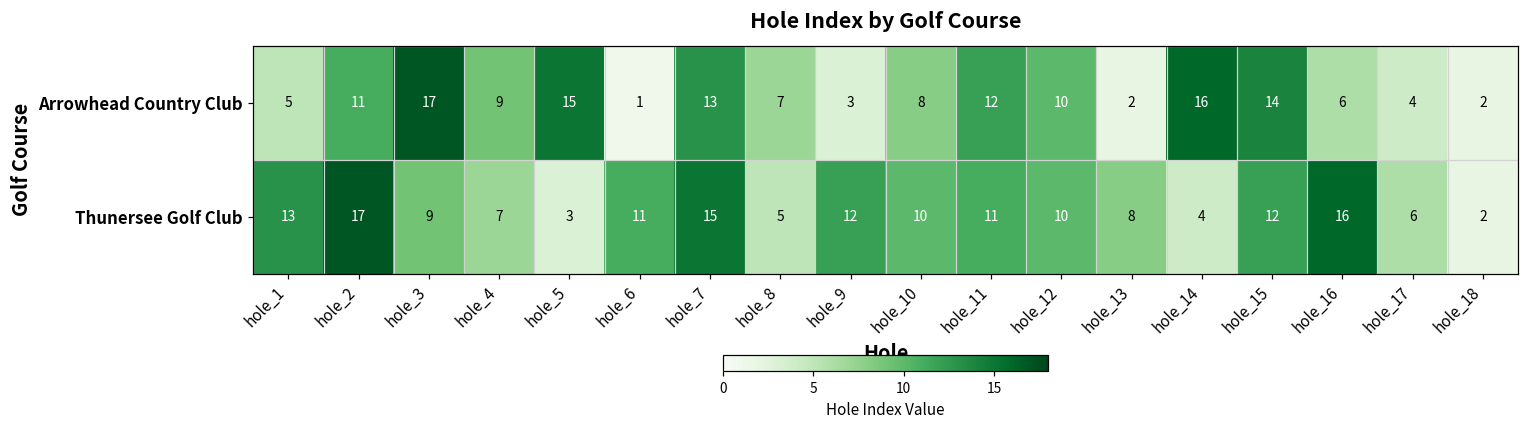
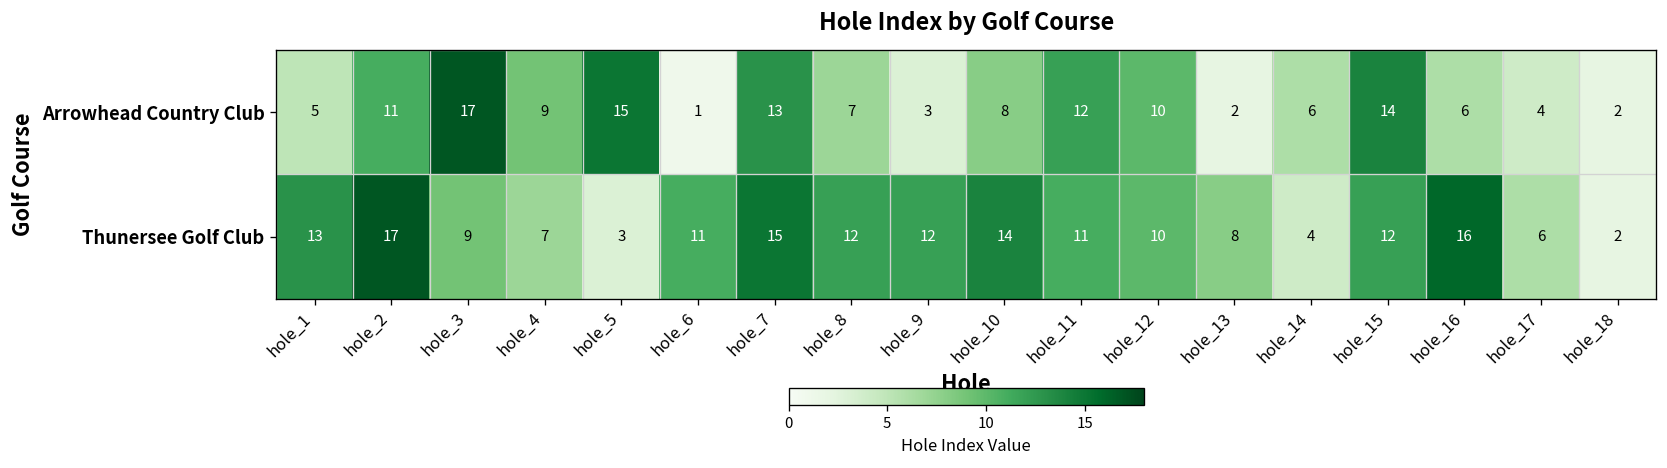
Arrowhead Country Club, hole_14: 16 -> 6
Thunersee Golf Club, hole_8: 5 -> 12
Thunersee Golf Club, hole_10: 10 -> 14
